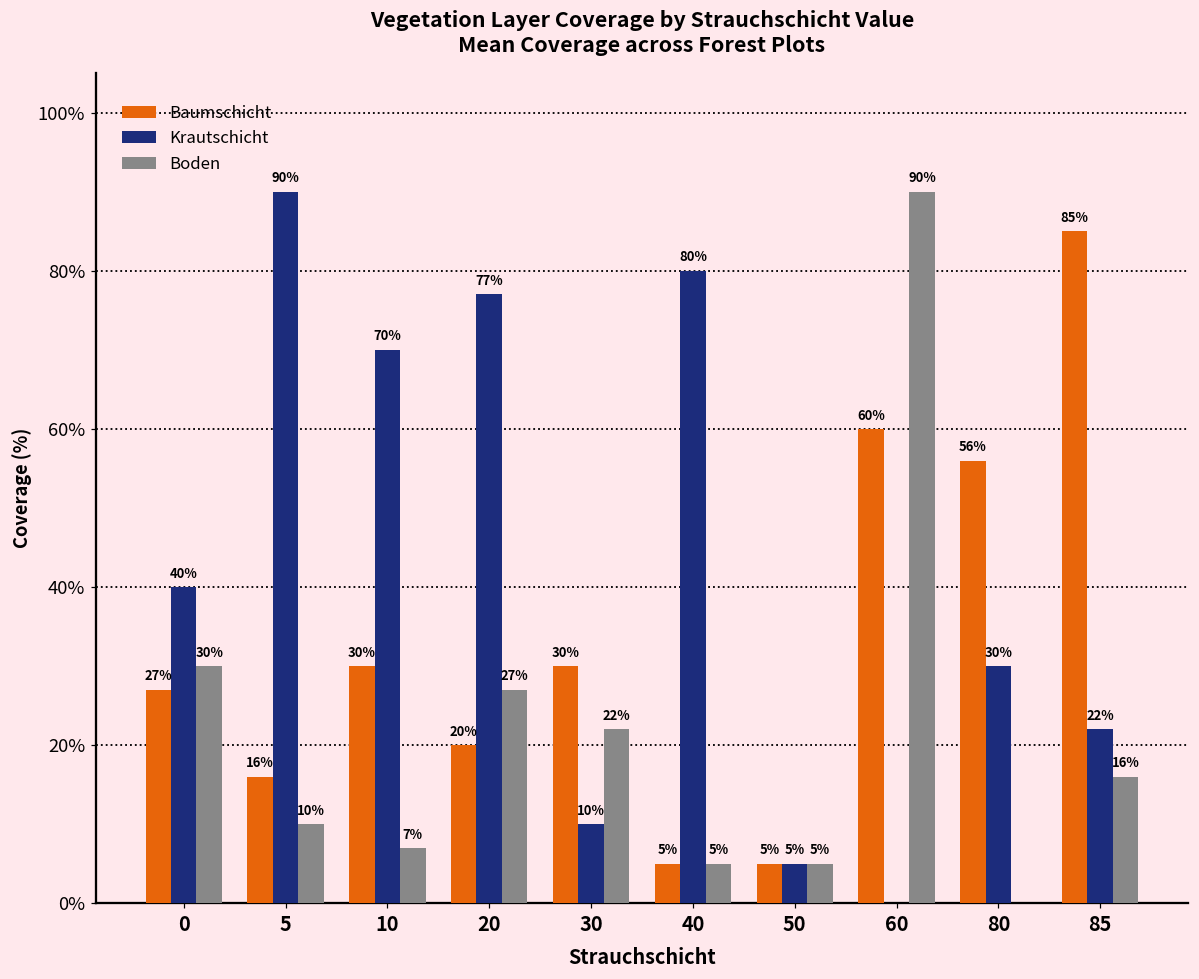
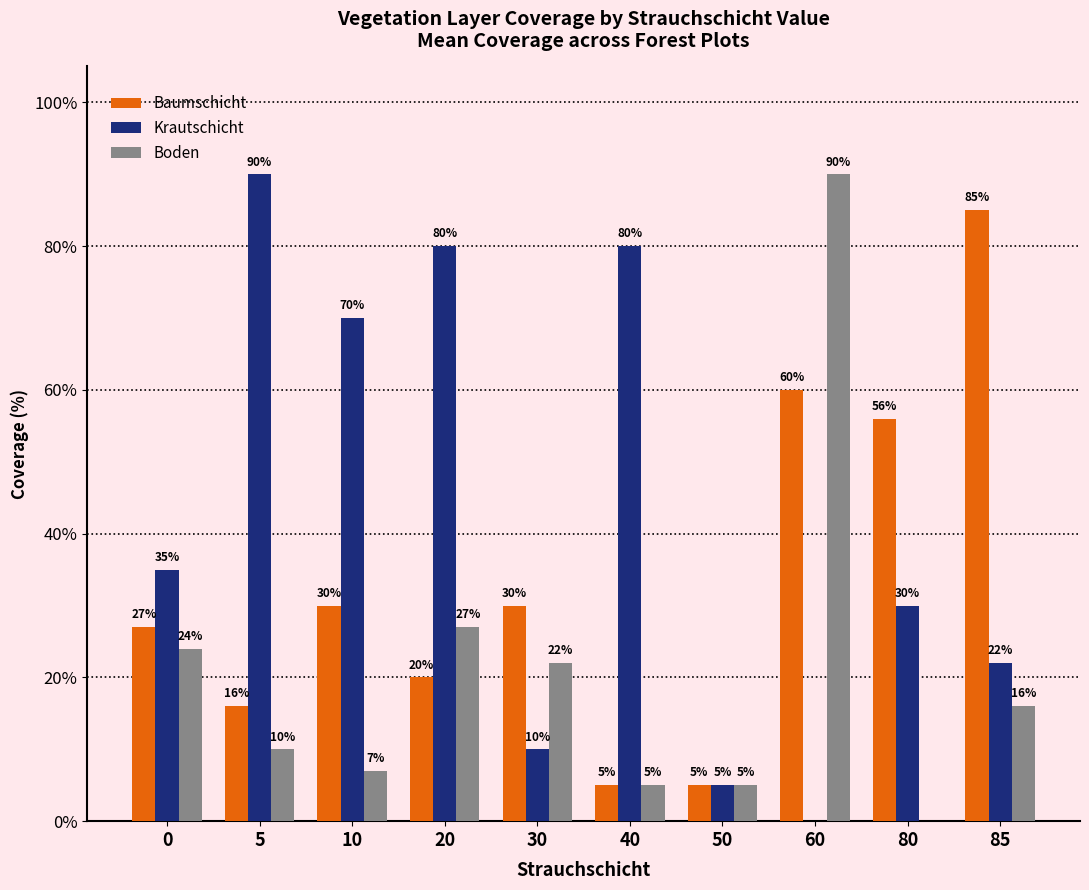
Krautschicht, 0: 40% -> 35%
Boden, 0: 30% -> 24%
Krautschicht, 20: 77% -> 80%
